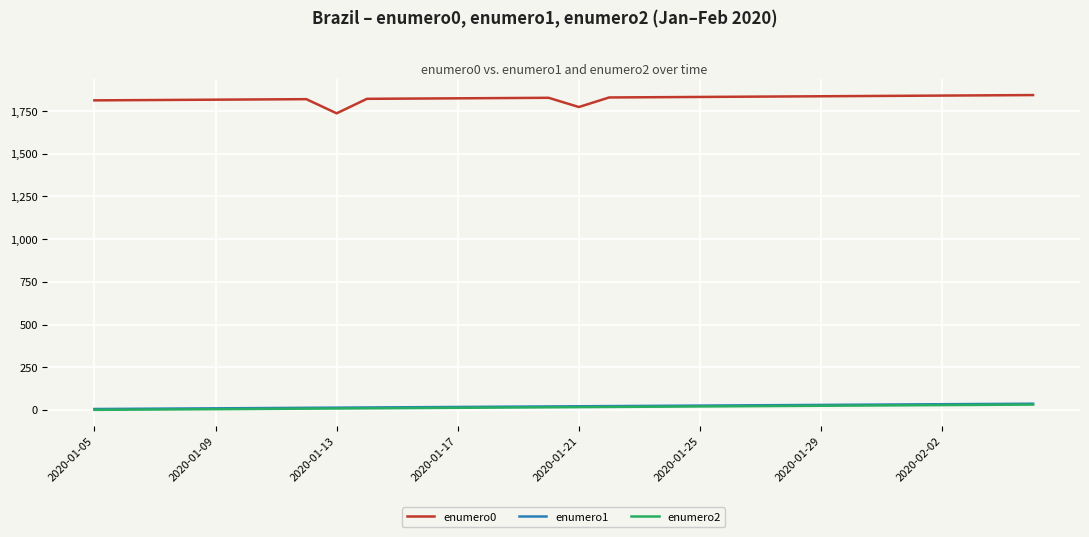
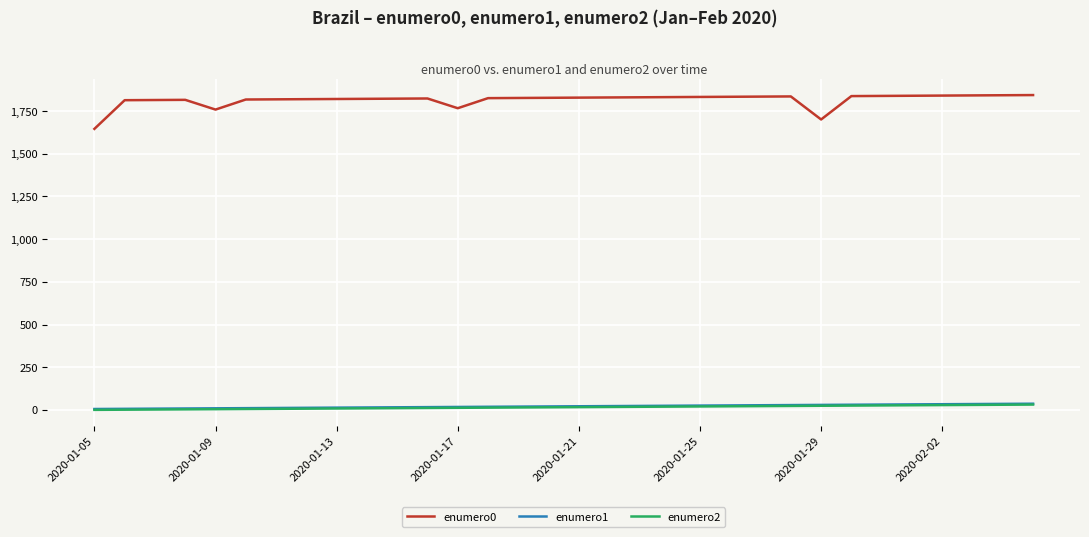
enumero0, 2020-01-05: 1,810 -> 1,650
enumero0, 2020-01-09: 1,820 -> 1,760
enumero0, 2020-01-13: 1,740 -> 1,820
enumero0, 2020-01-17: 1,830 -> 1,770
enumero0, 2020-01-21: 1,770 -> 1,830
enumero0, 2020-01-29: 1,840 -> 1,700
